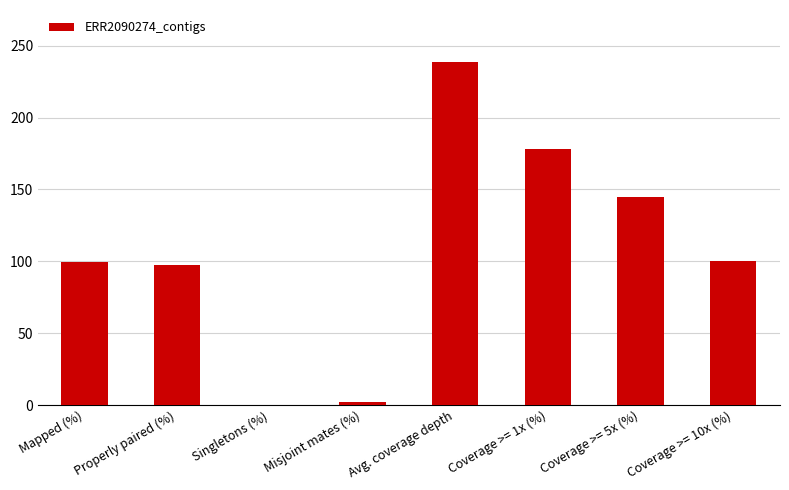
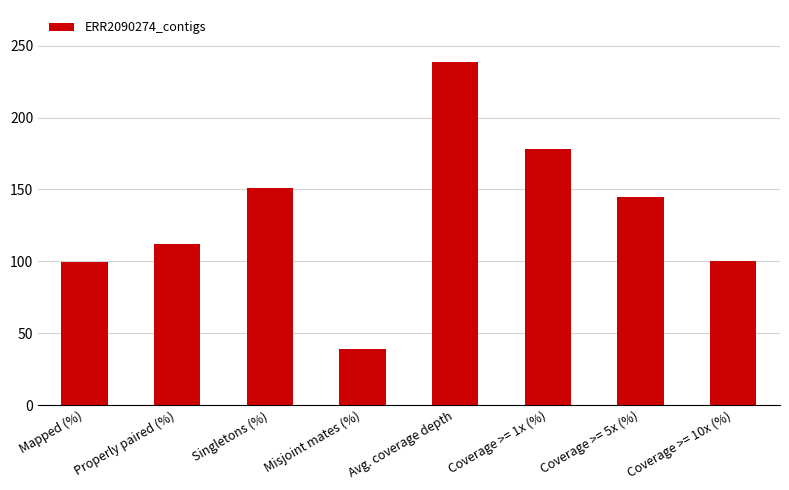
Properly paired (%): 97 -> 112
Singletons (%): 0 -> 151
Misjoint mates (%): 2 -> 39
